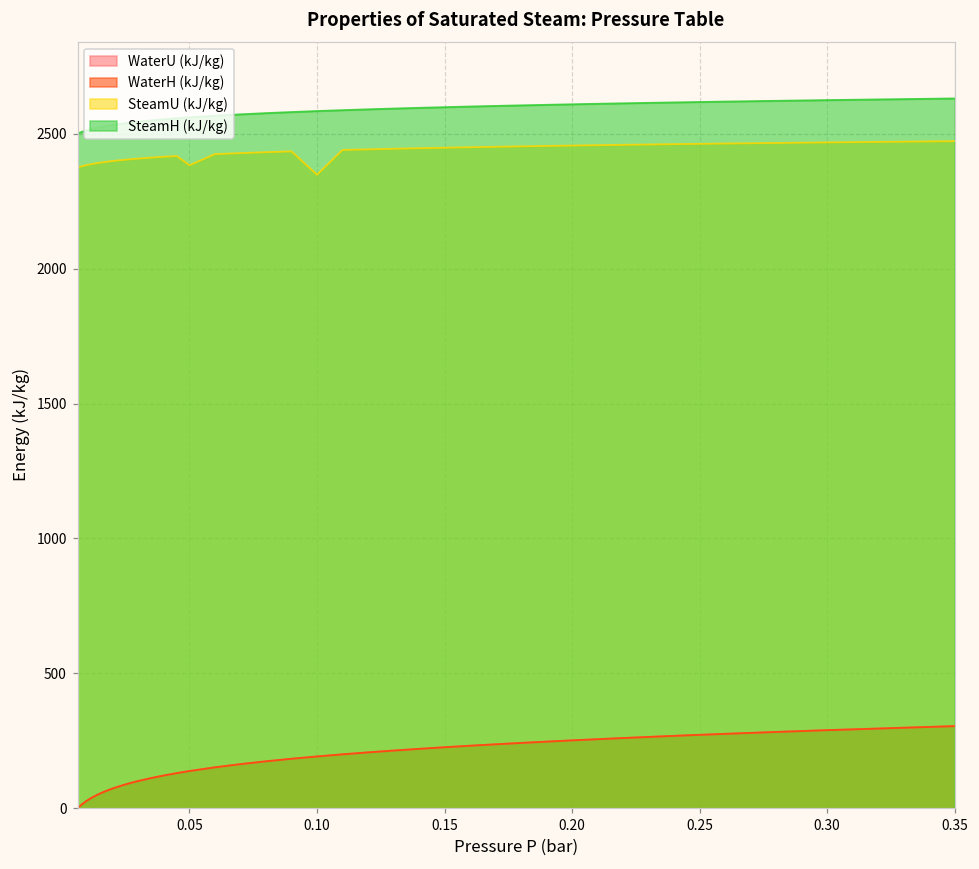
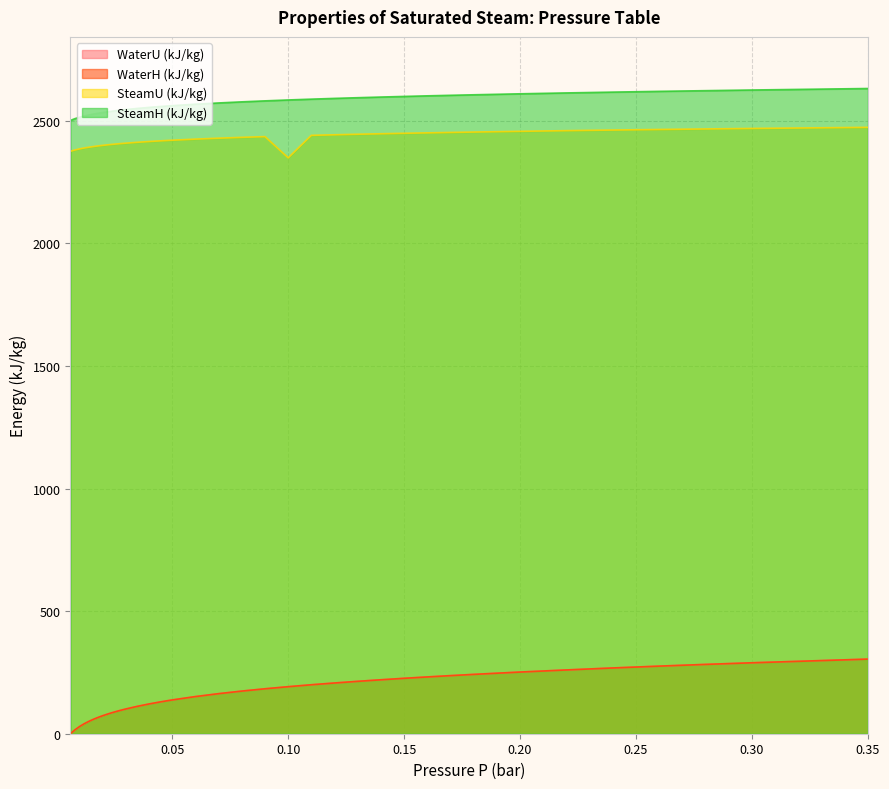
SteamU (kJ/kg), 0.05: 2380 -> 2420
